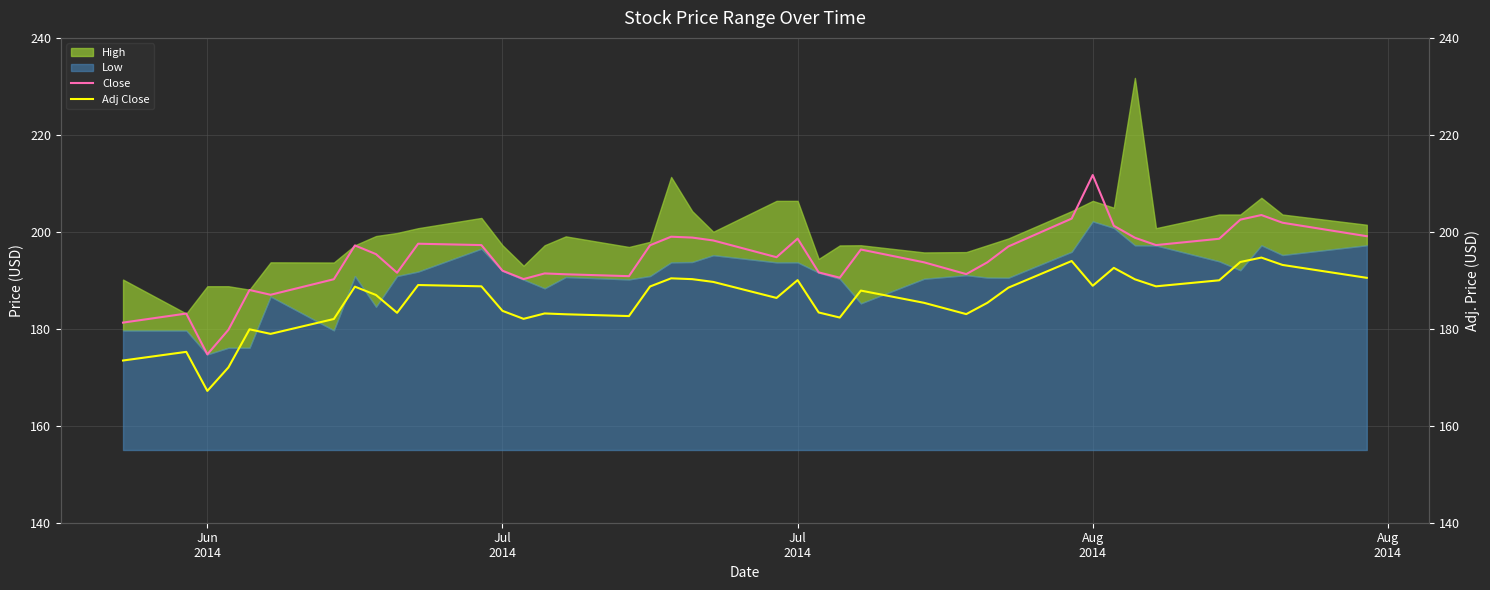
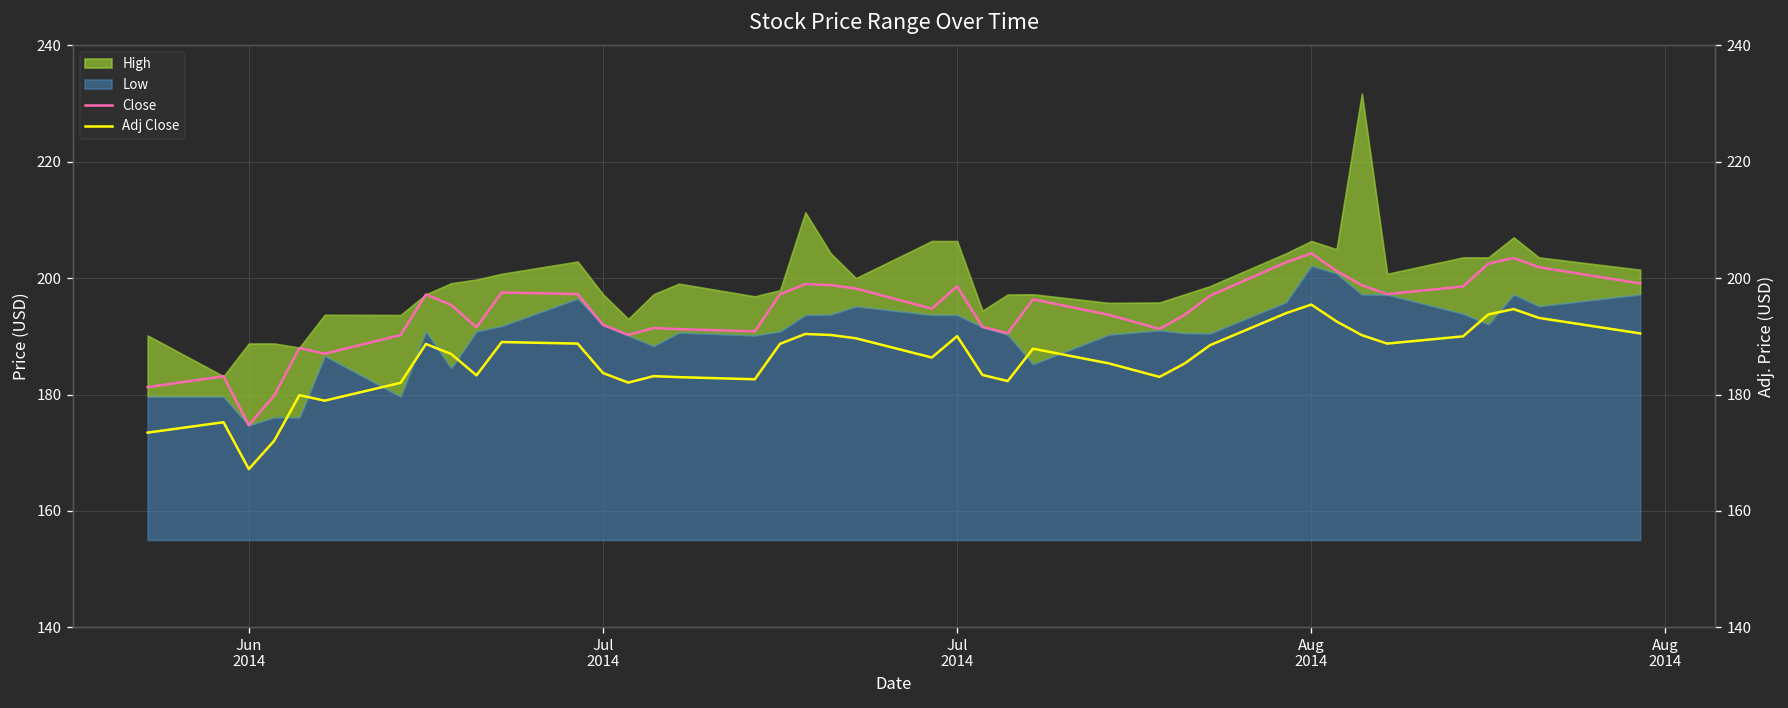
Close, Aug 2014: 212 -> 204
Adj Close, Aug 2014: 189 -> 195
